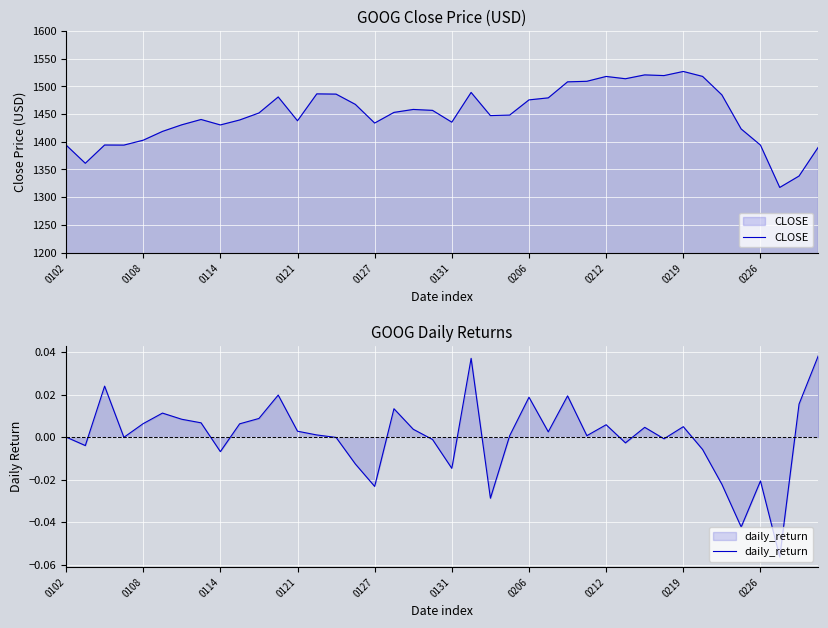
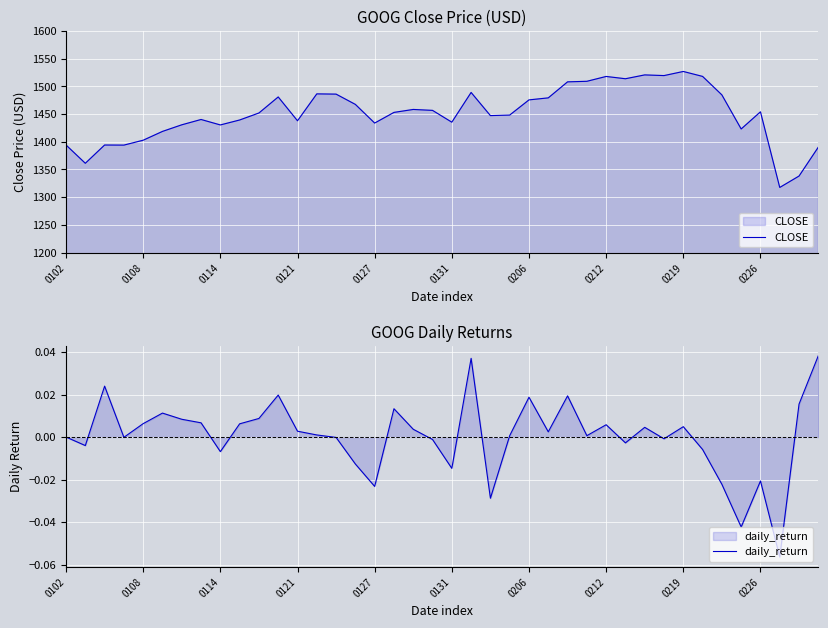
GOOG Close Price (USD), 0226: 1390 -> 1450
